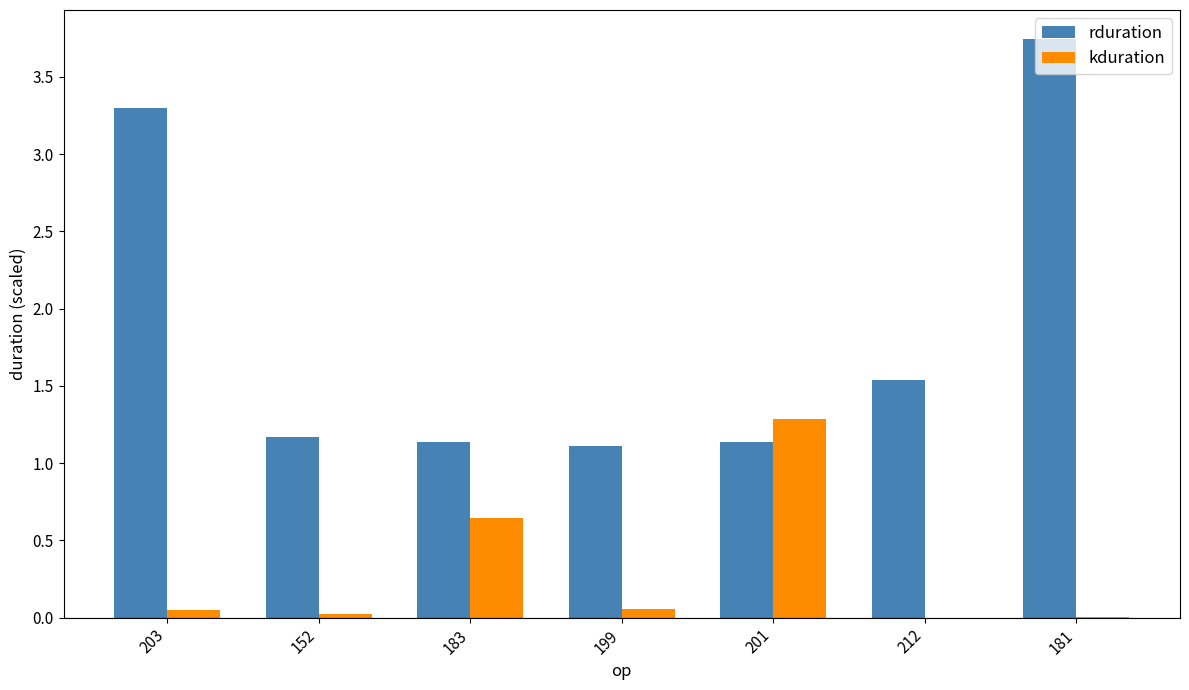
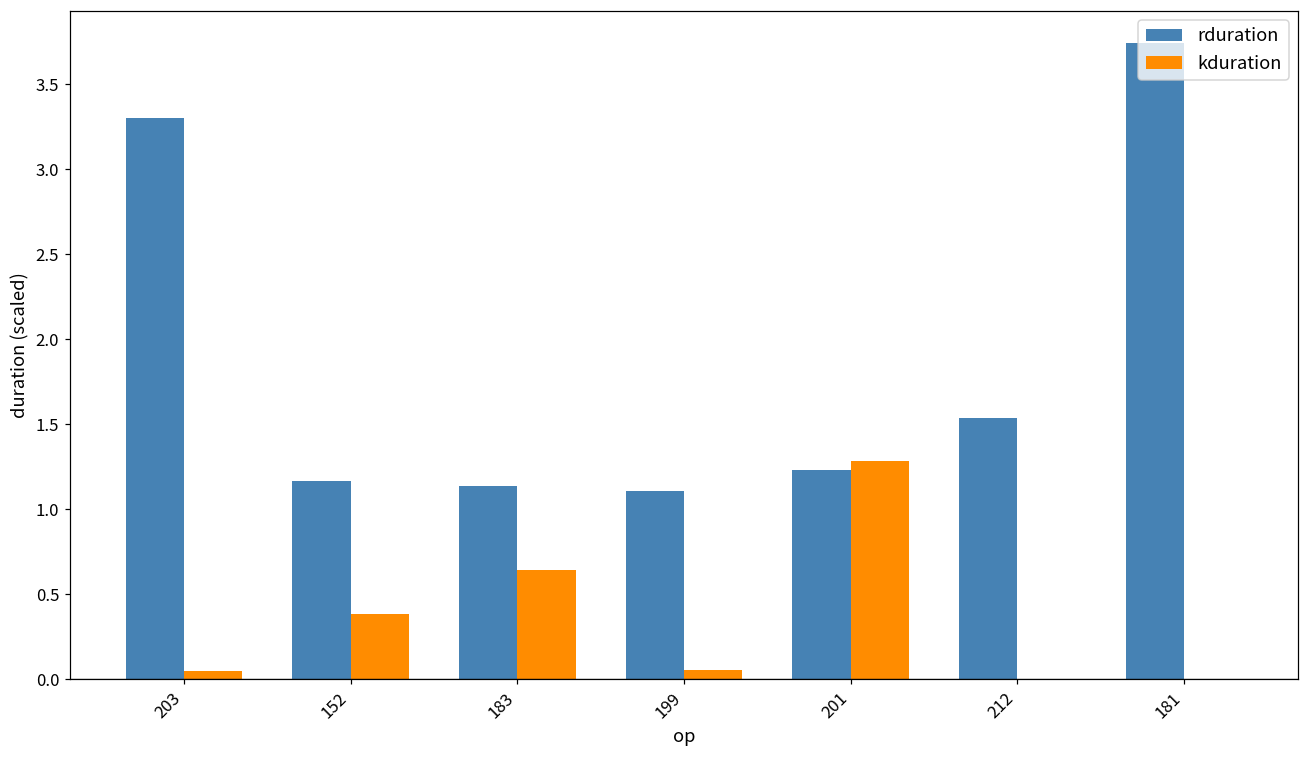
kduration, 152: 0.02 -> 0.38
rduration, 201: 1.14 -> 1.23
